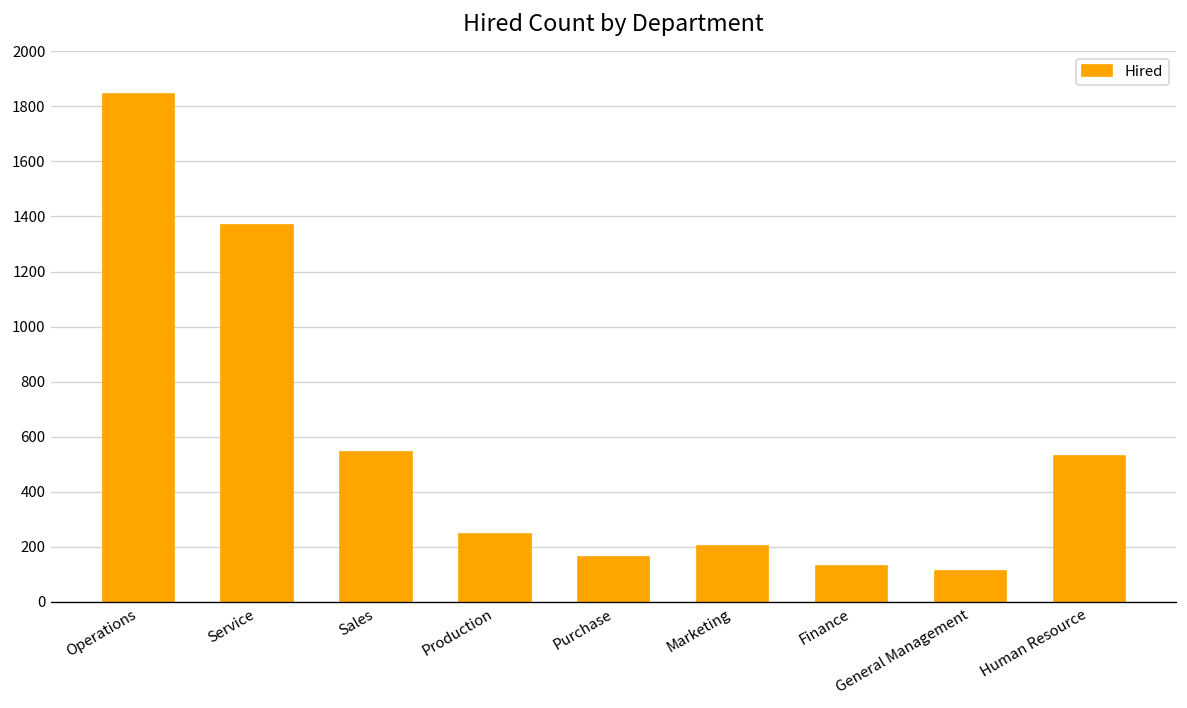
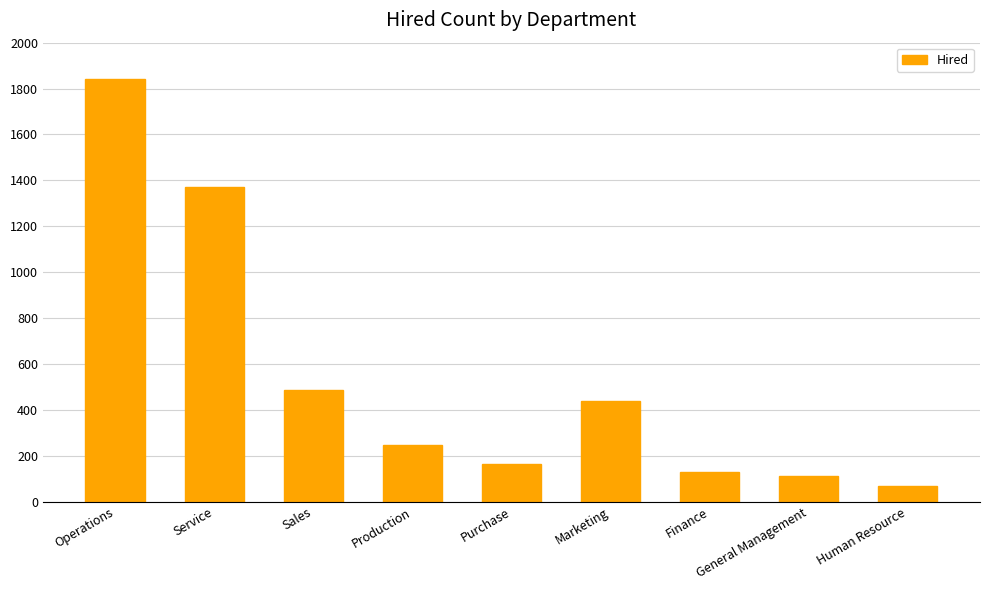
Sales: 540 -> 490
Marketing: 200 -> 440
Human Resource: 530 -> 70
